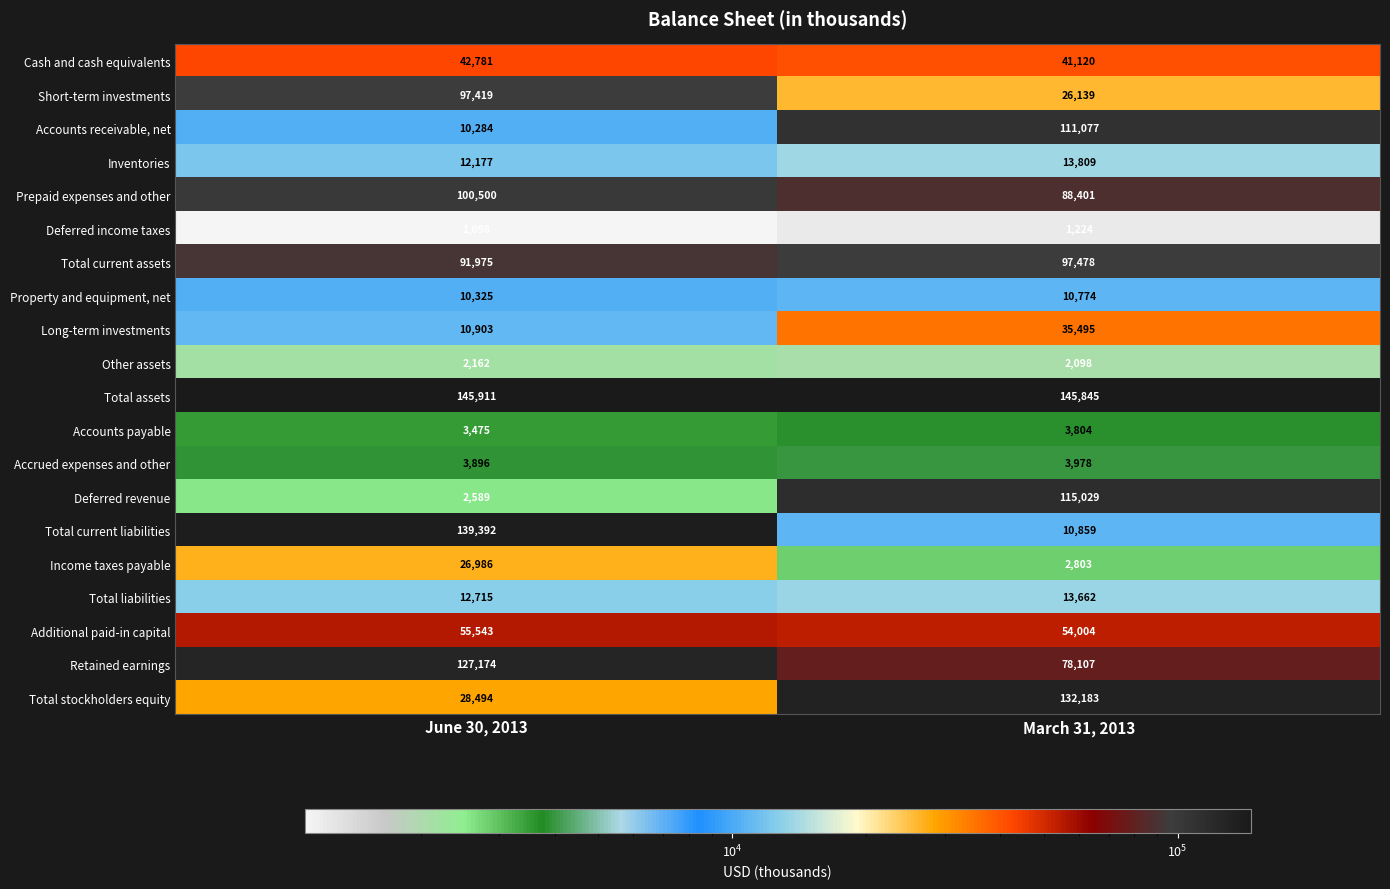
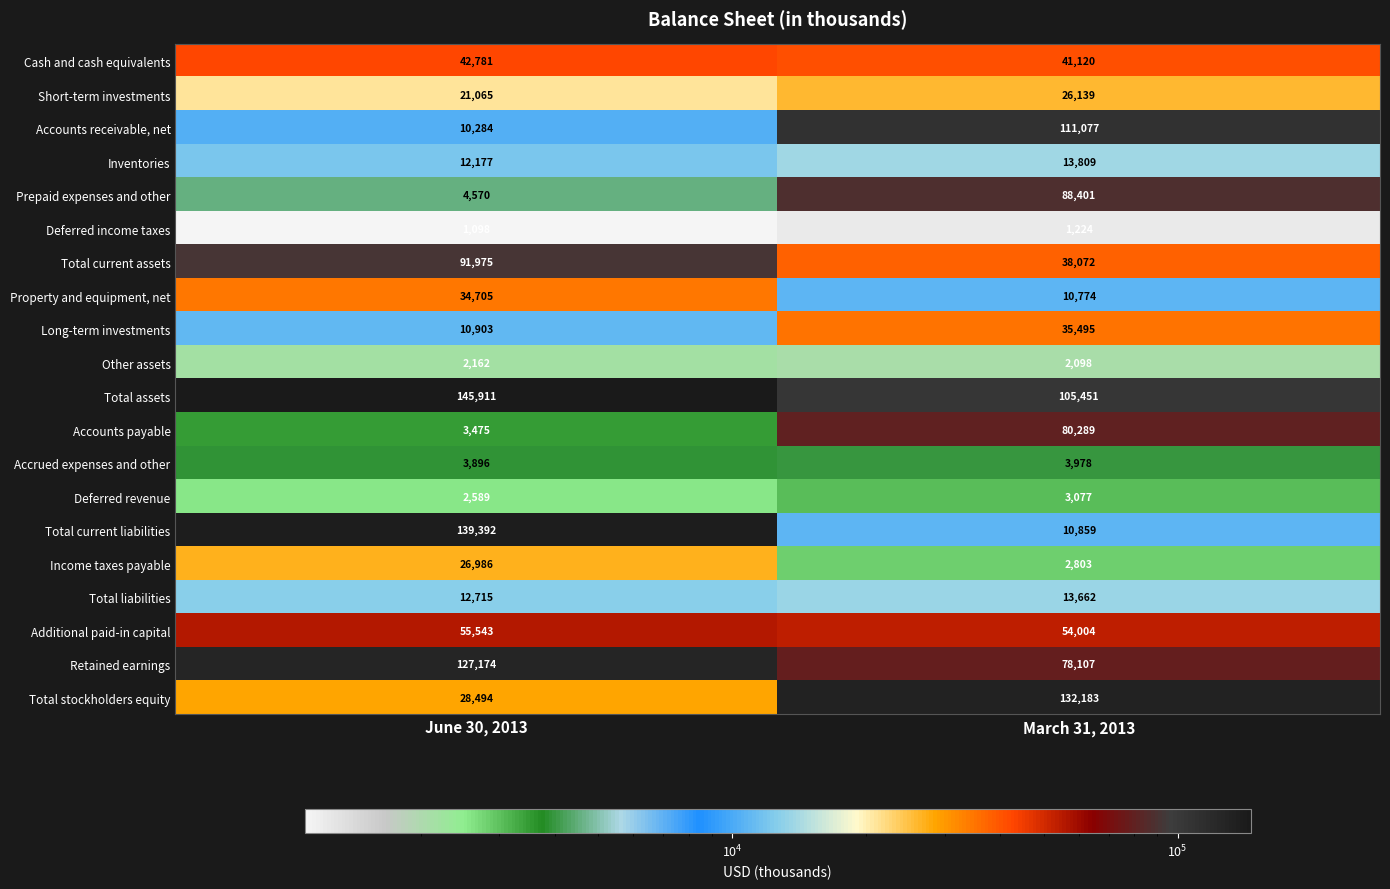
Short-term investments, June 30, 2013: 97,419 -> 21,065
Prepaid expenses and other, June 30, 2013: 100,500 -> 4,570
Total current assets, March 31, 2013: 97,478 -> 38,072
Property and equipment, net, June 30, 2013: 10,325 -> 34,705
Total assets, March 31, 2013: 145,845 -> 105,451
Accounts payable, March 31, 2013: 3,804 -> 80,289
Deferred revenue, March 31, 2013: 115,029 -> 3,077
